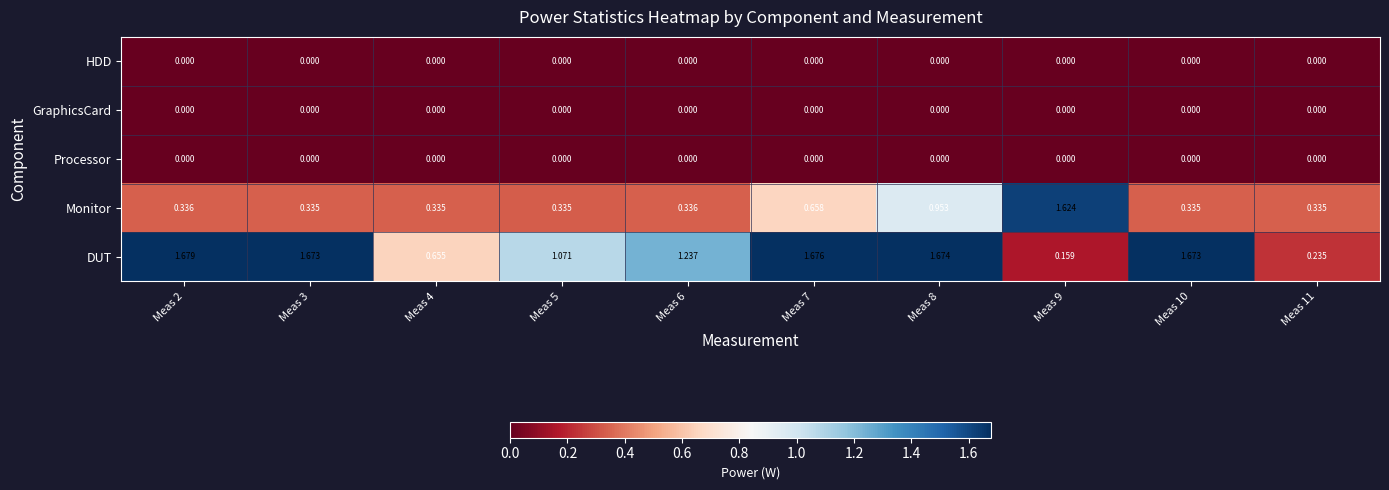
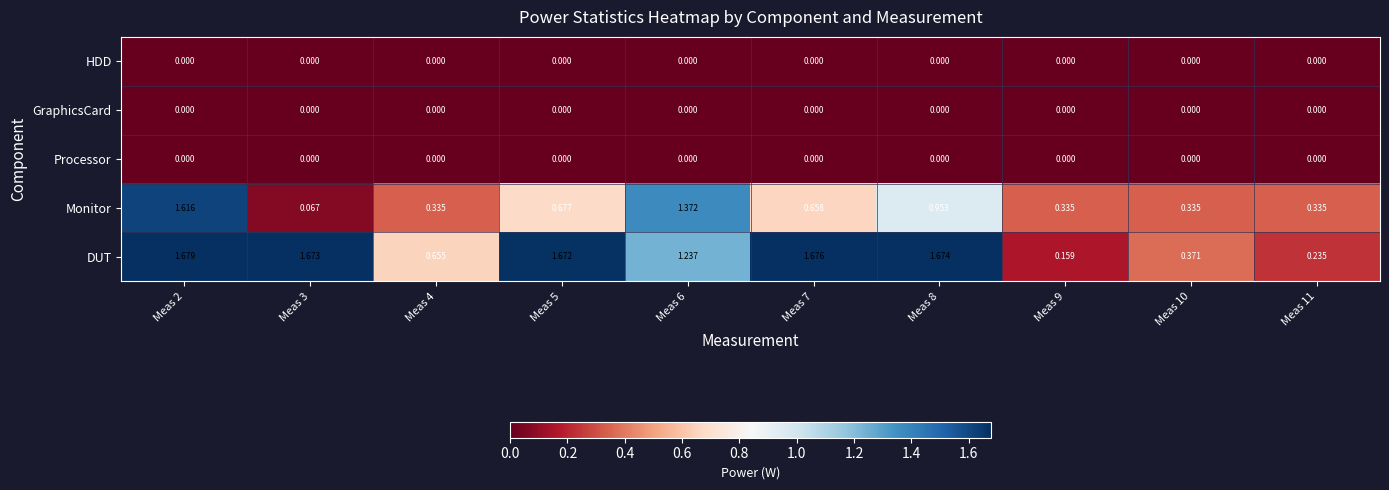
Monitor, Meas 2: 0.336 -> 1.616
Monitor, Meas 3: 0.335 -> 0.067
Monitor, Meas 5: 0.335 -> 0.677
Monitor, Meas 6: 0.336 -> 1.372
Monitor, Meas 9: 1.624 -> 0.335
DUT, Meas 5: 1.071 -> 1.672
DUT, Meas 10: 1.673 -> 0.371
